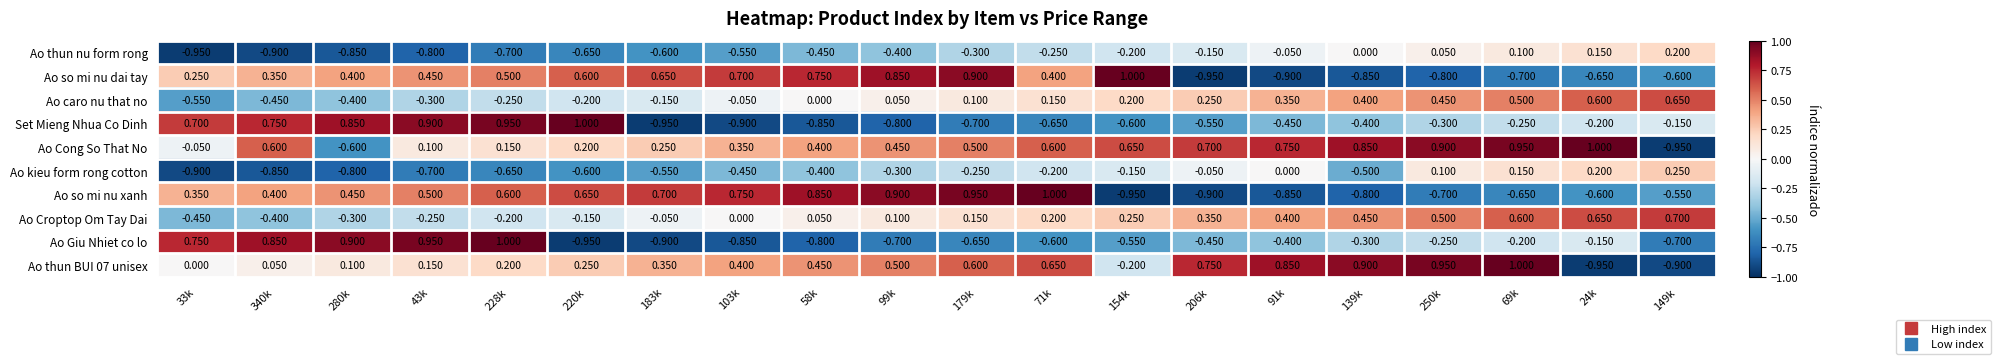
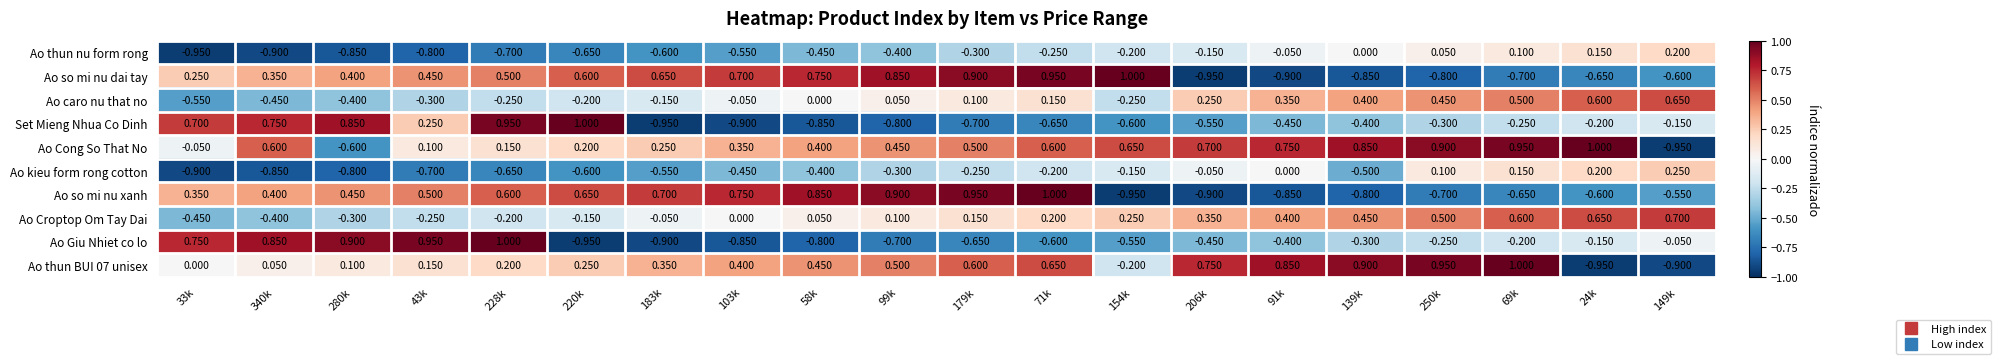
Ao so mi nu dai tay, 71k: 0.400 -> 0.950
Ao caro nu that no, 154k: 0.200 -> -0.250
Set Mieng Nhua Co Dinh, 43k: 0.900 -> 0.250
Ao Giu Nhiet co lo, 149k: -0.700 -> -0.050
